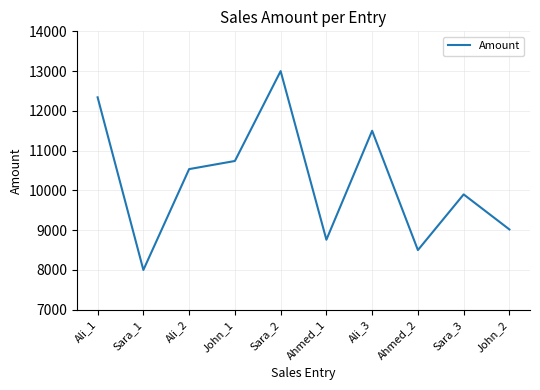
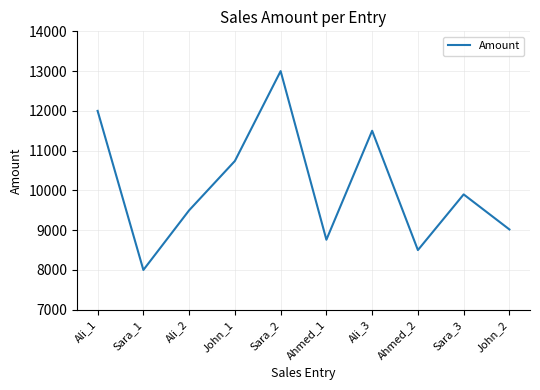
Ali_1: 12300 -> 12000
Ali_2: 10500 -> 9500
